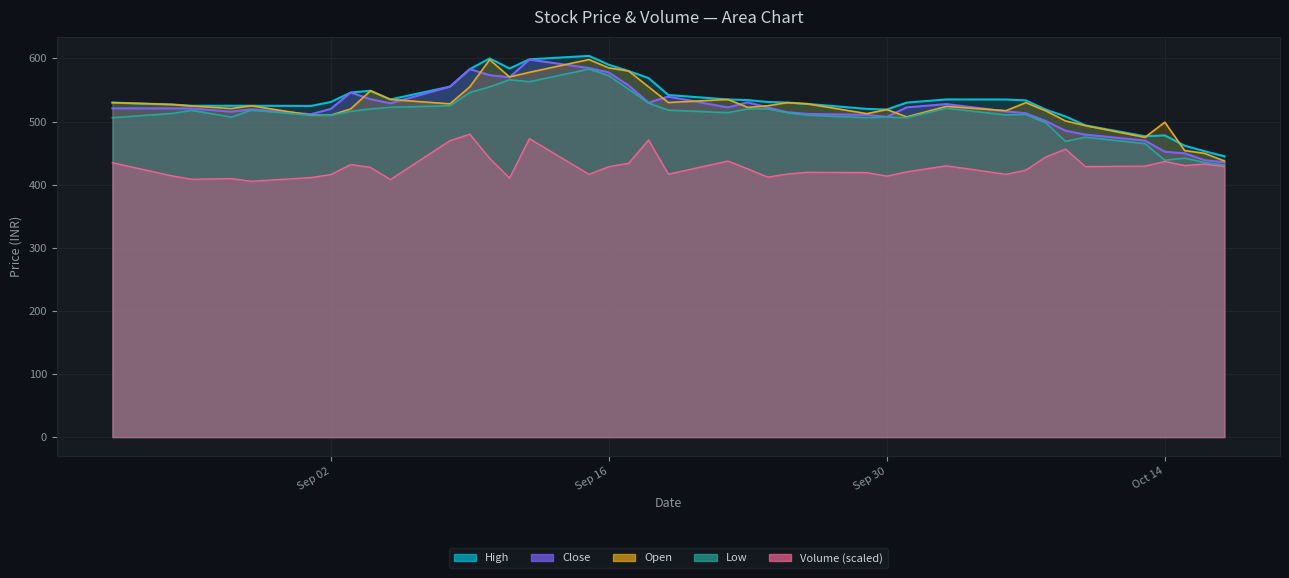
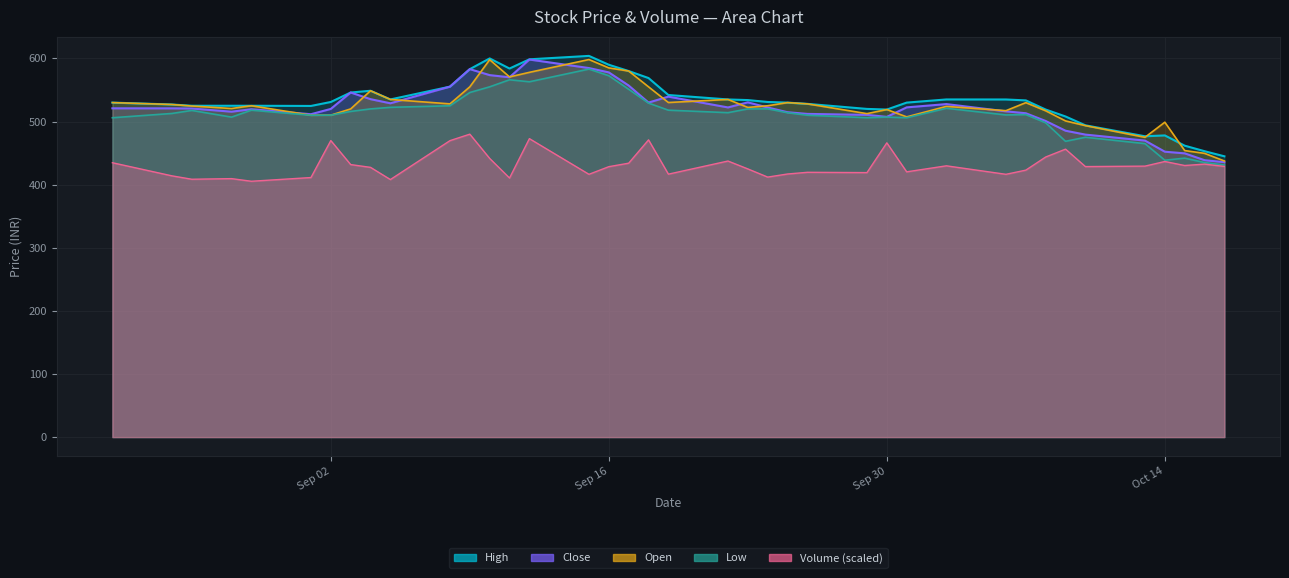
Volume (scaled), Sep 02: 420 -> 470
Volume (scaled), Sep 30: 410 -> 470
